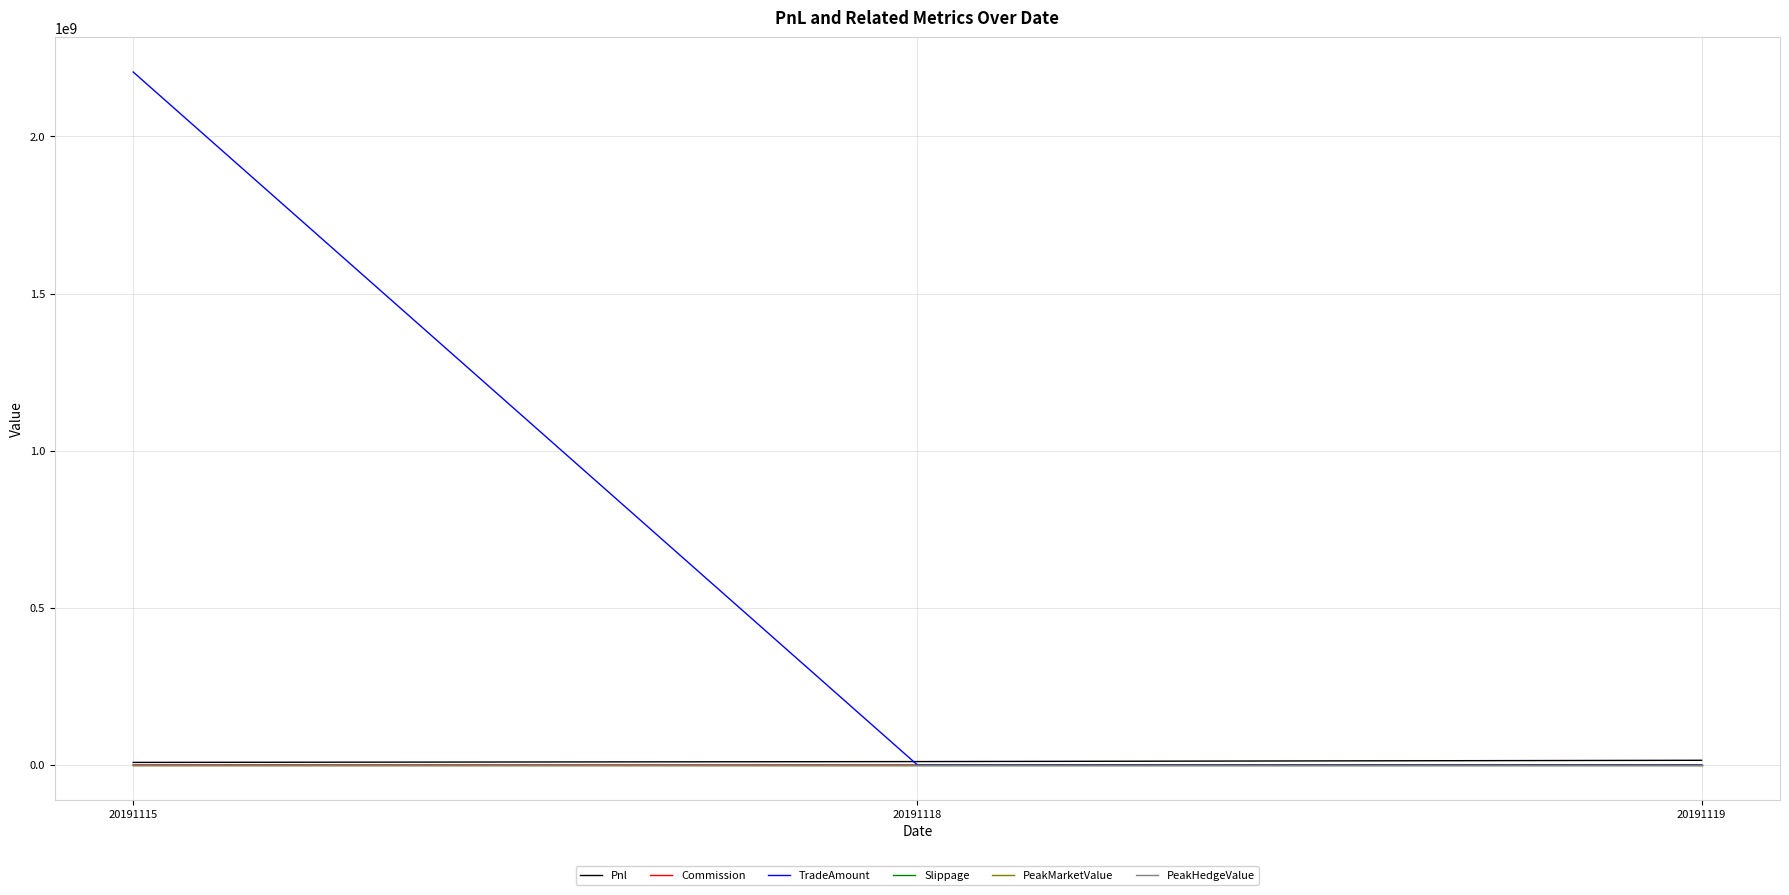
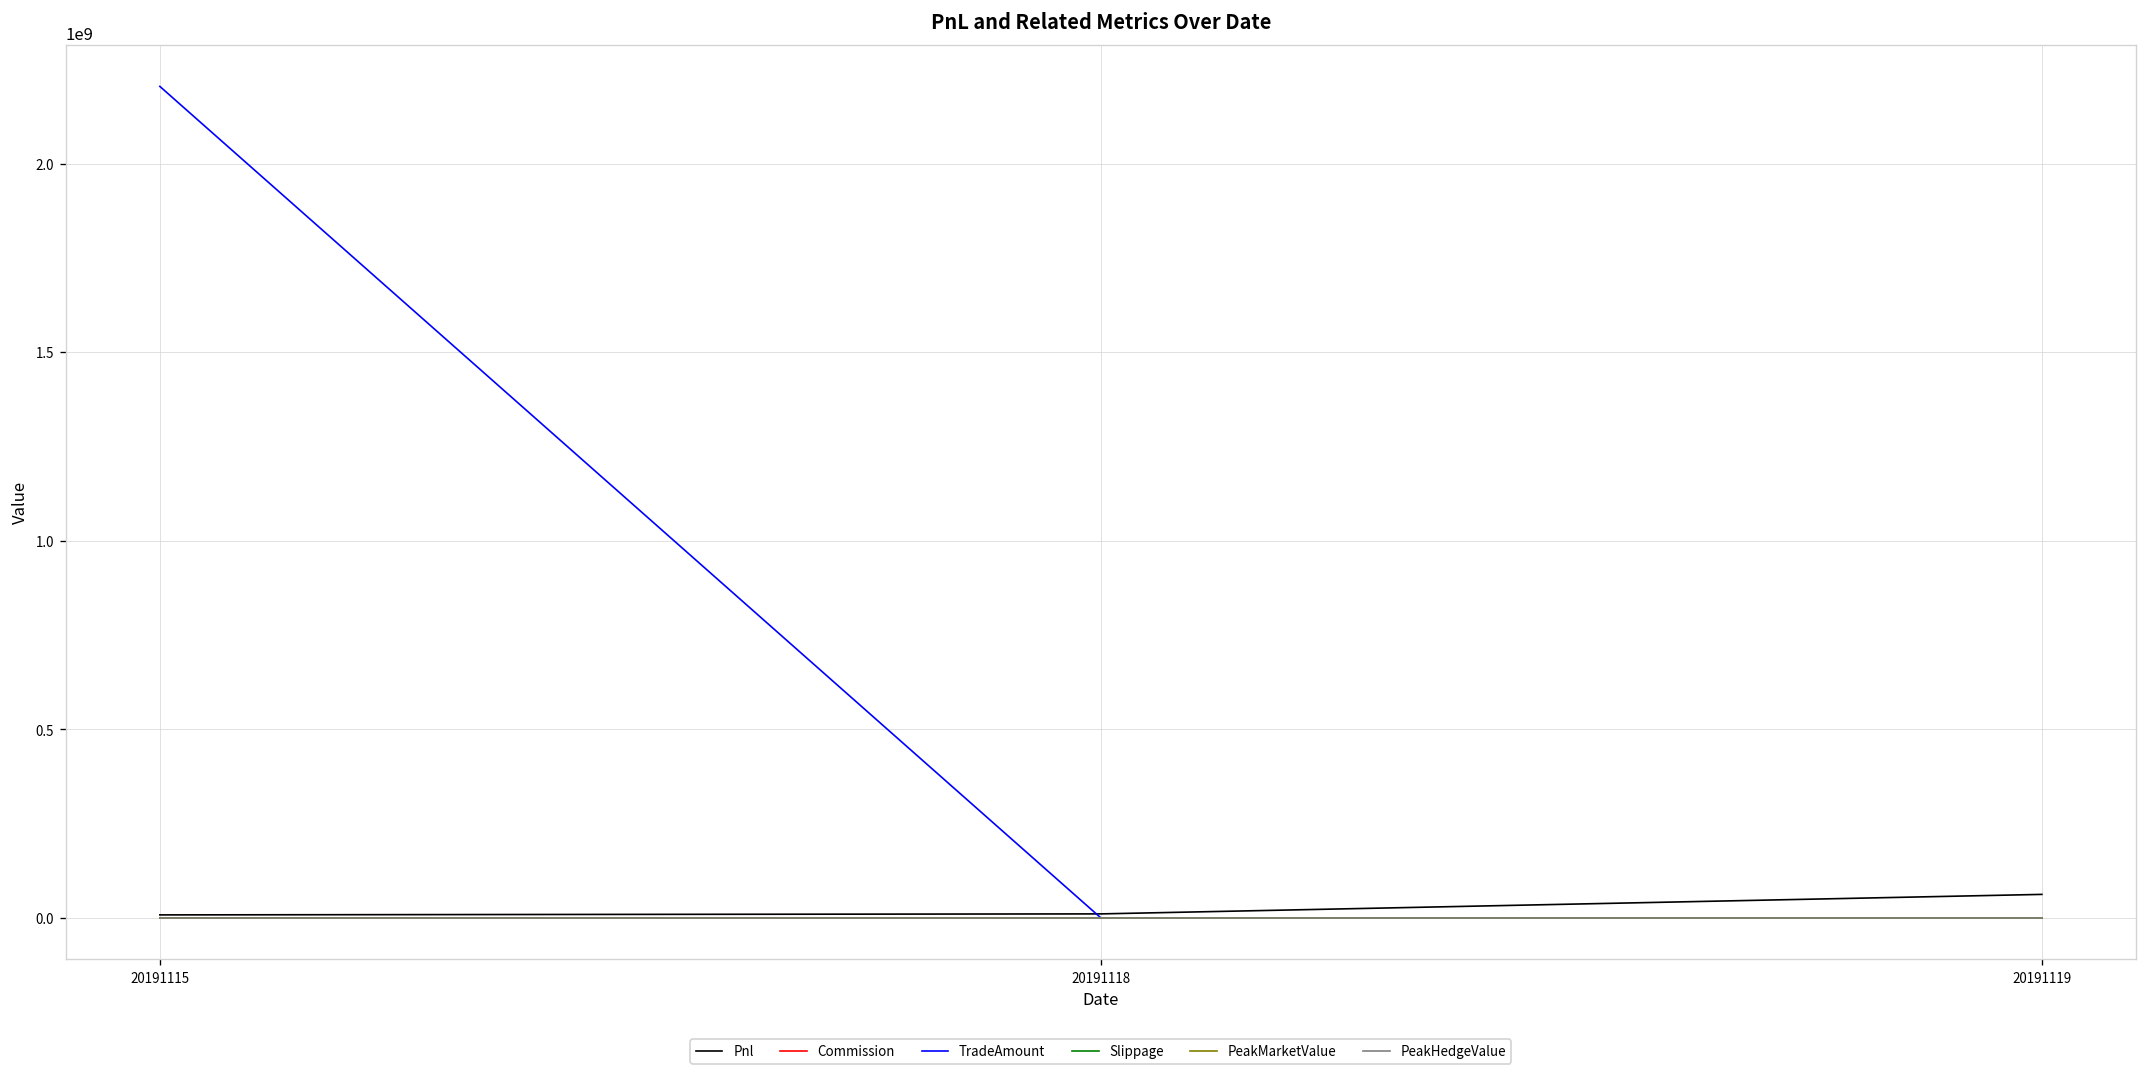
Pnl, 20191119: 10000000 -> 60000000
